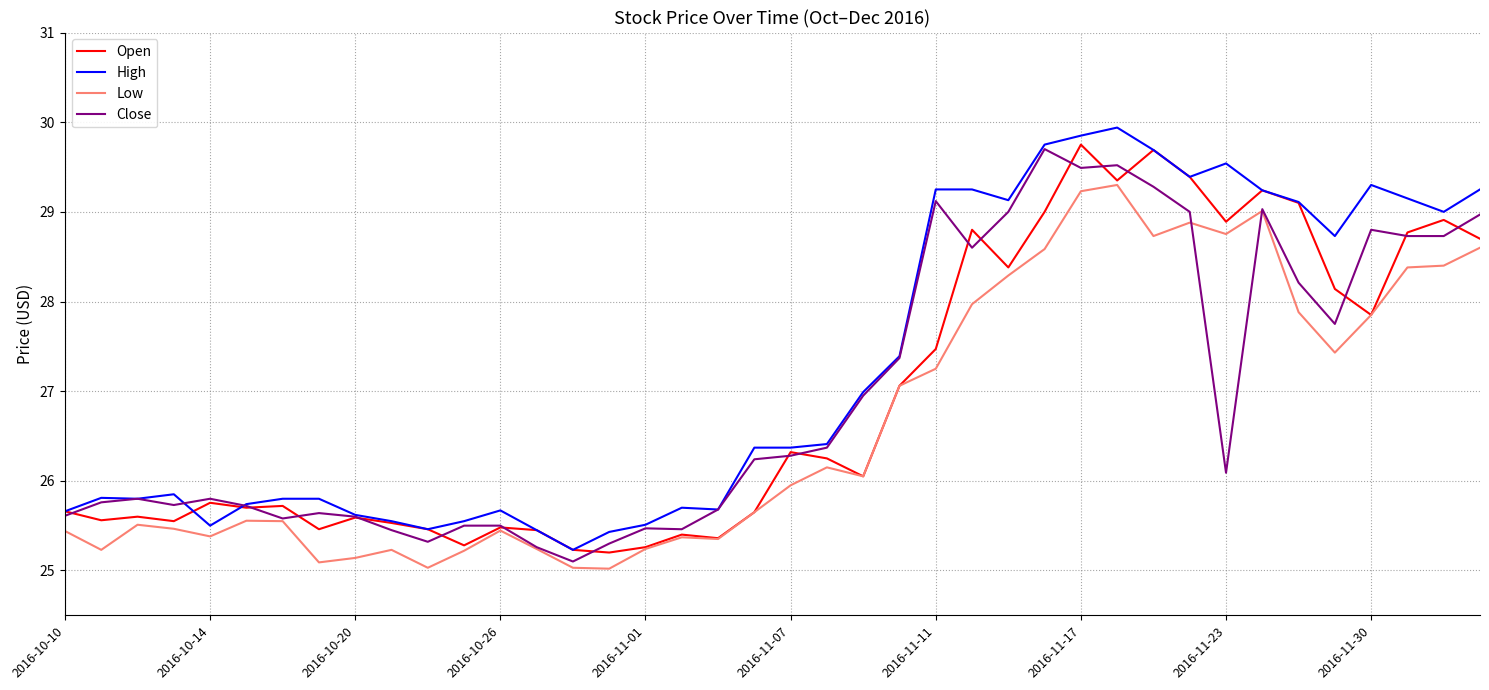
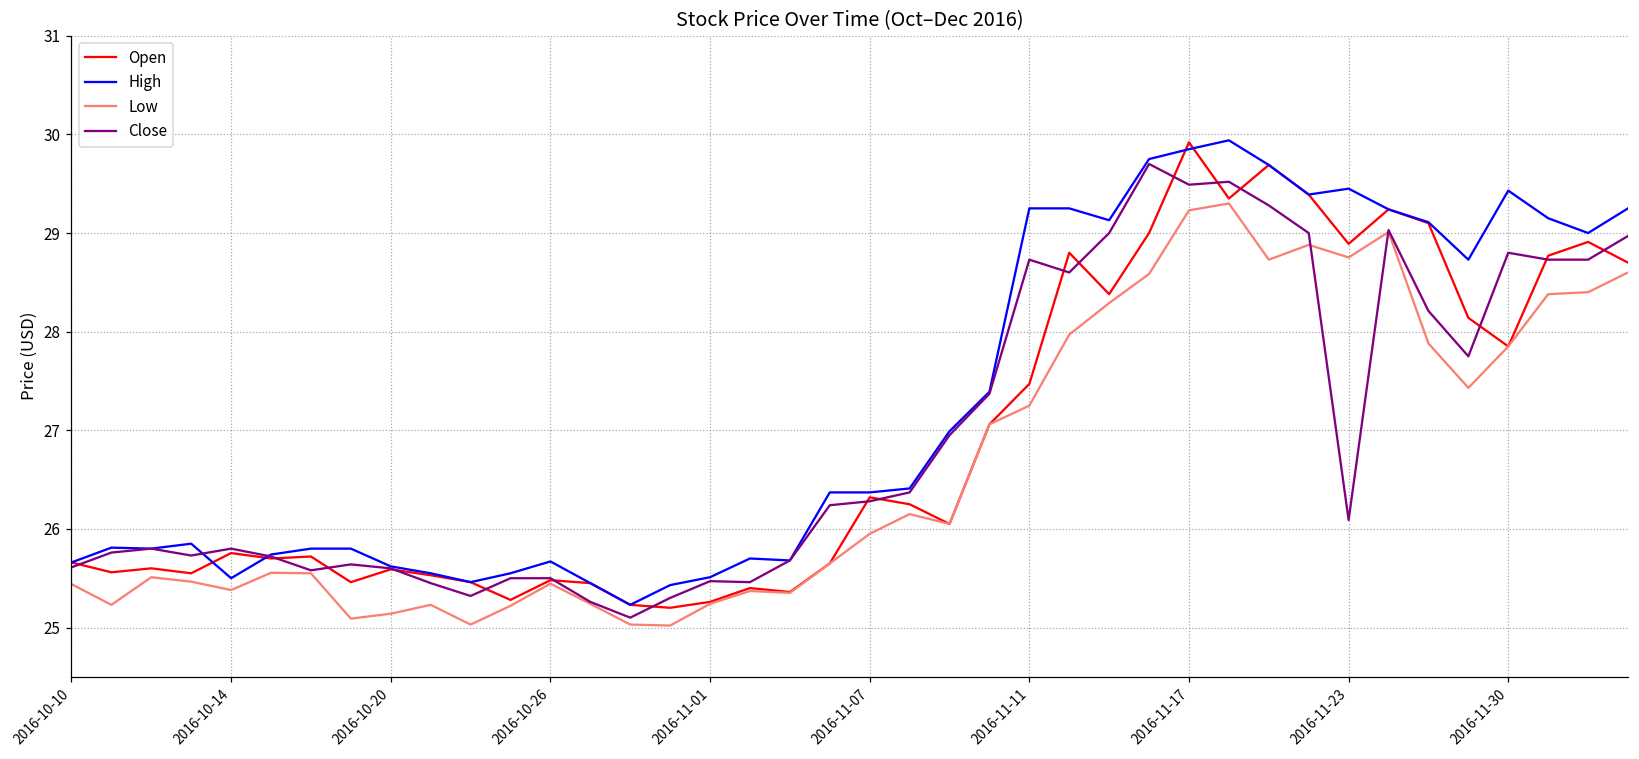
Close, 2016-11-11: 29.1 -> 28.7
Open, 2016-11-17: 29.8 -> 29.9
High, 2016-11-23: 29.54 -> 29.45
High, 2016-11-30: 29.3 -> 29.4
